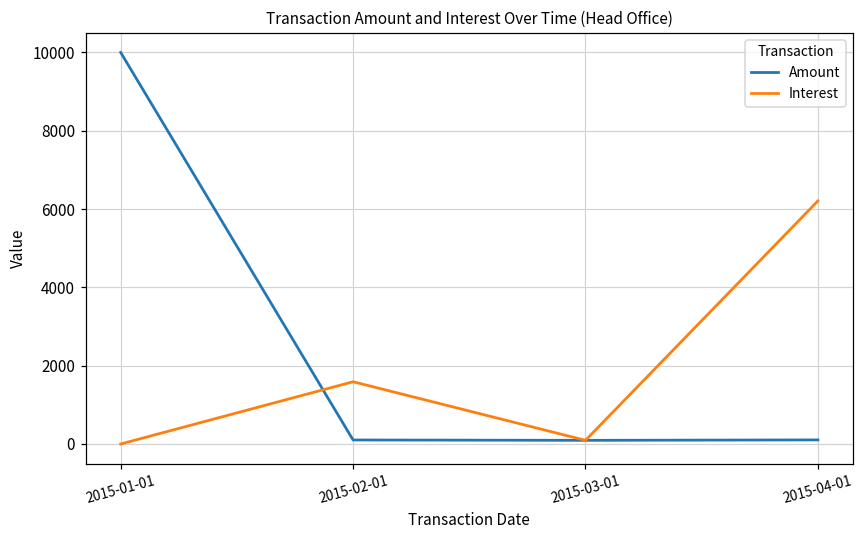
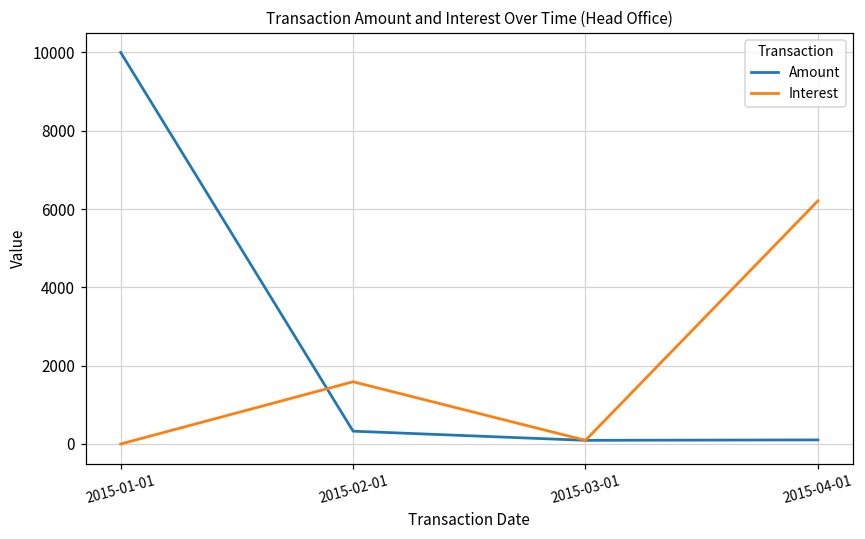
Amount, 2015-02-01: 100 -> 300
